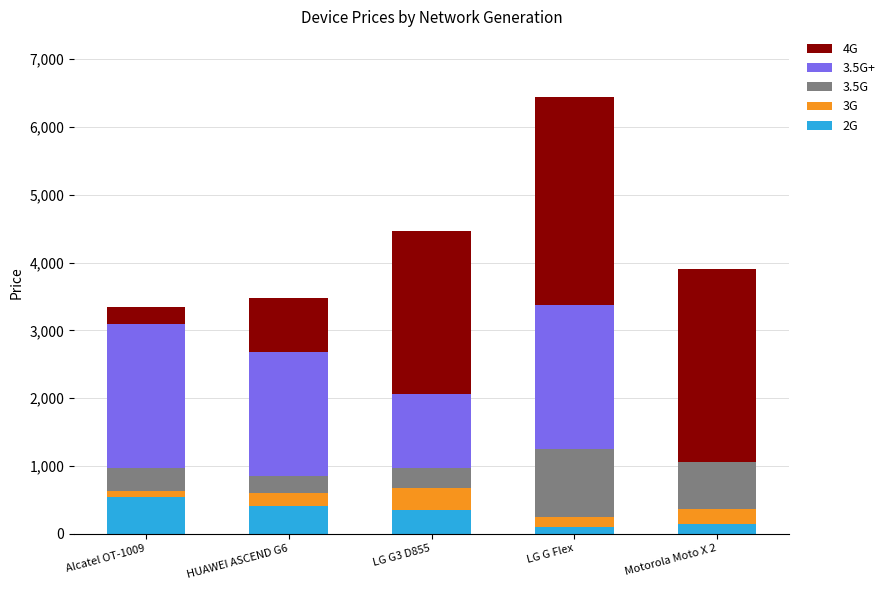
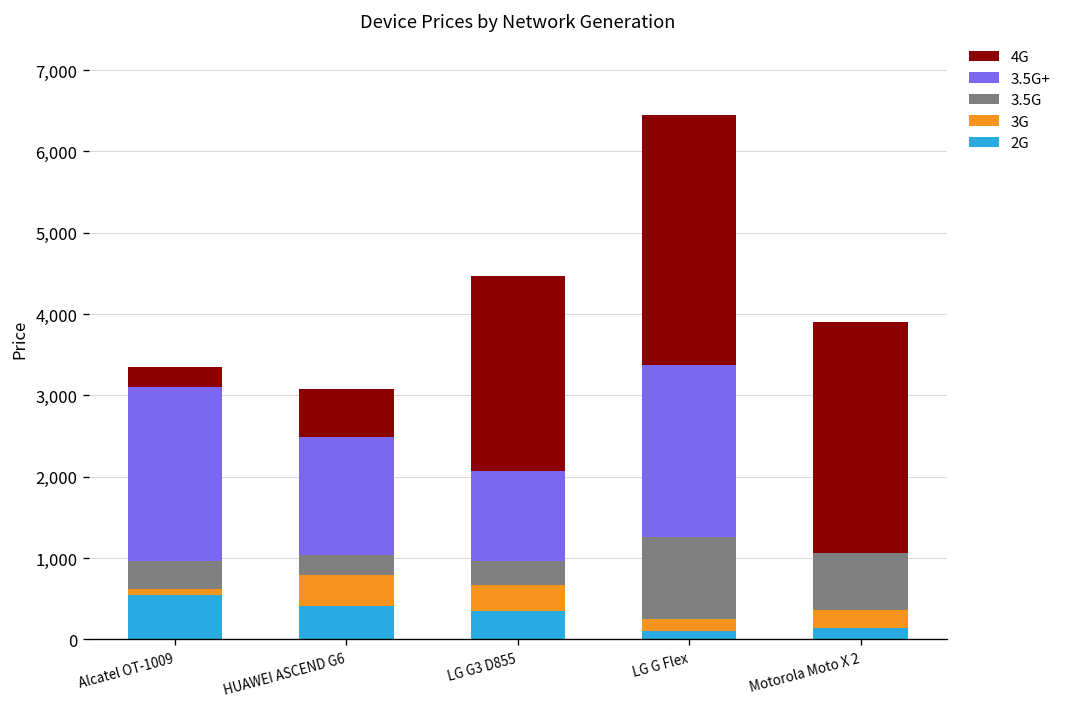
3G, HUAWEI ASCEND G6: 200 -> 400
3.5G+, HUAWEI ASCEND G6: 1,800 -> 1,400
4G, HUAWEI ASCEND G6: 800 -> 600
